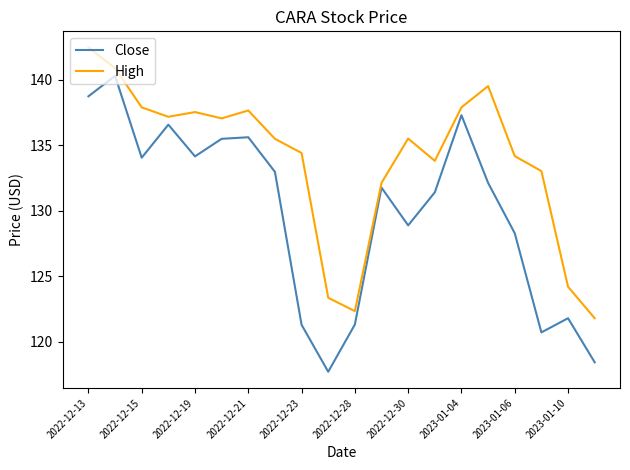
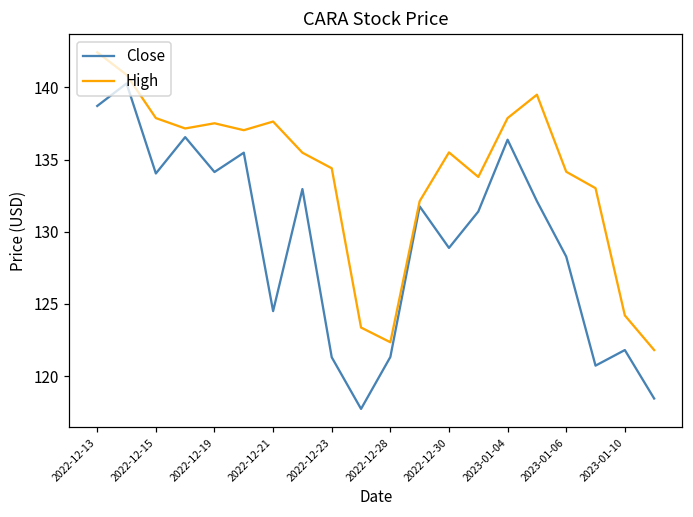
Close, 2022-12-21: 135.6 -> 124.5
Close, 2023-01-04: 137.3 -> 136.4
